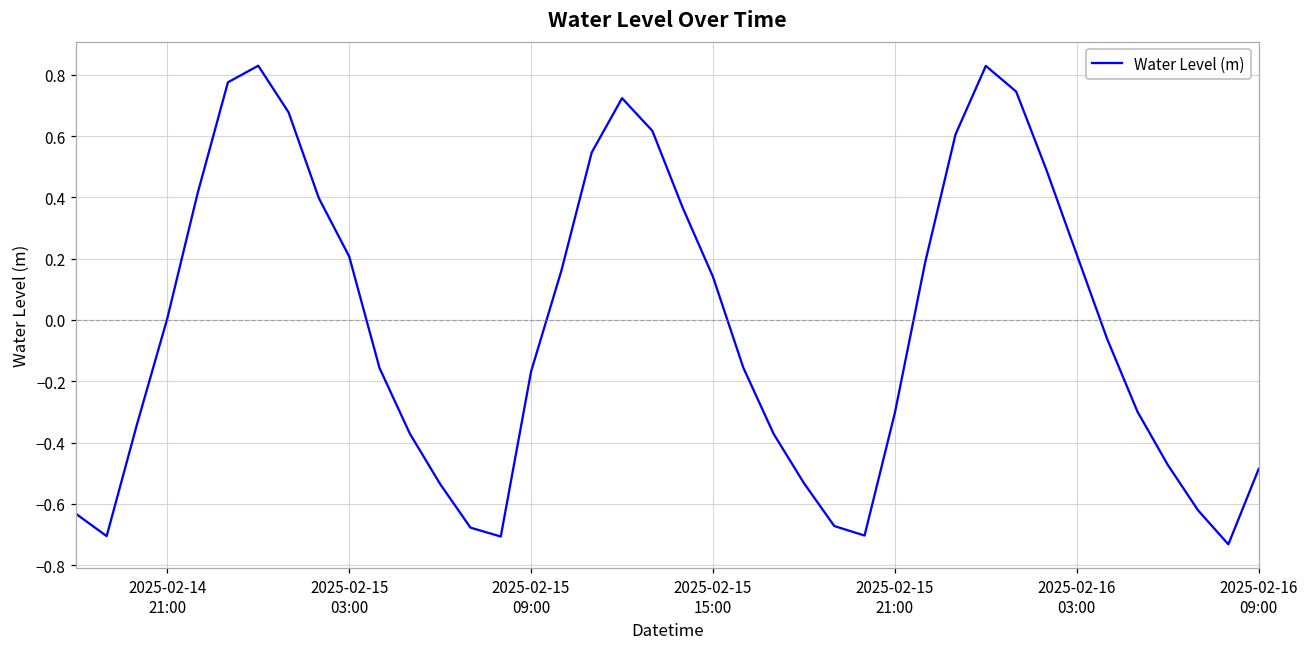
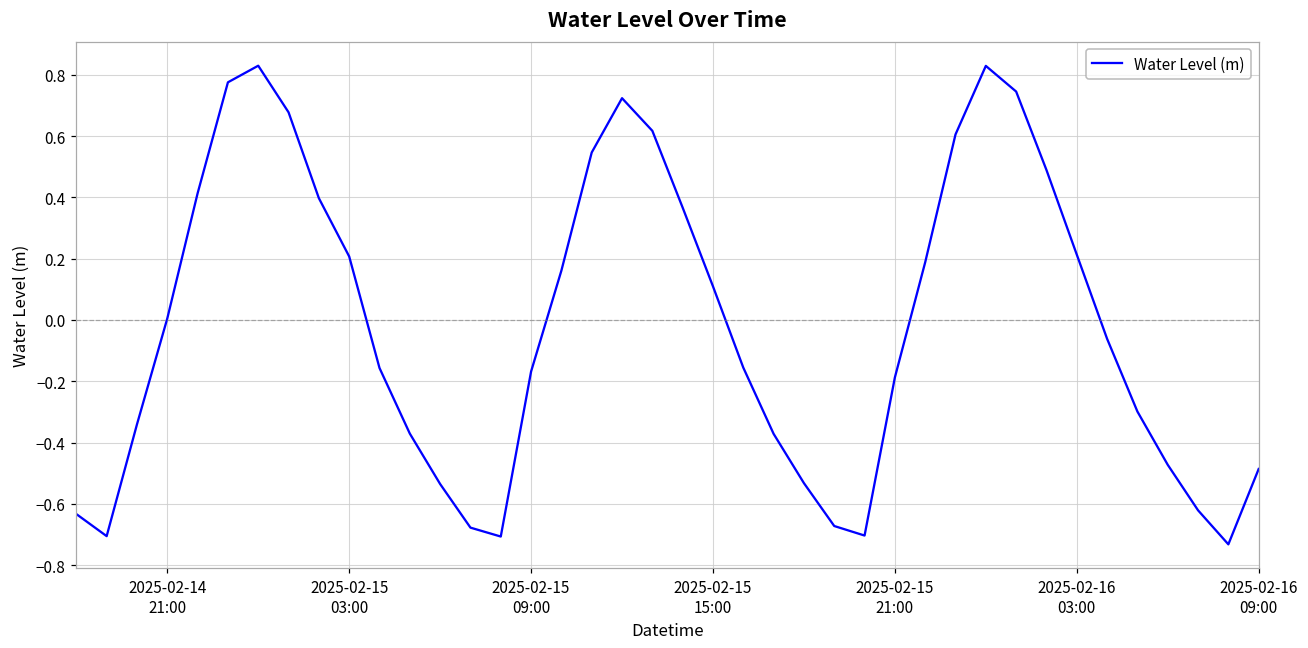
2025-02-15 15:00: 0.14 -> 0.11
2025-02-15 21:00: -0.30 -> -0.19
